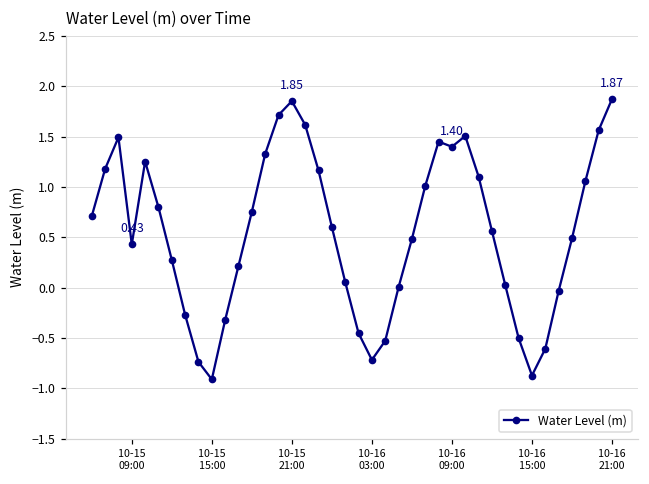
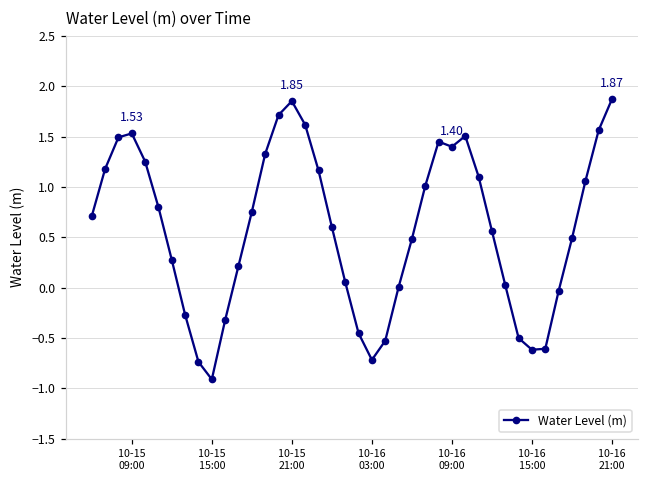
10-15 09:00: 0.43 -> 1.53
10-16 15:00: -0.9 -> -0.6
